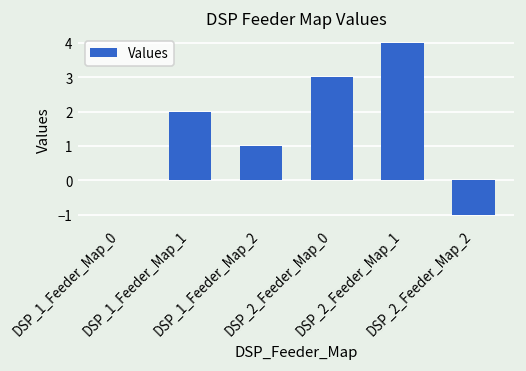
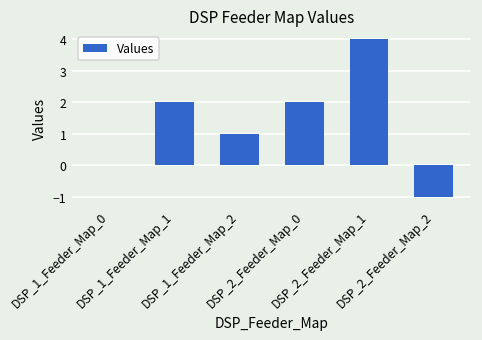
DSP_2_Feeder_Map_0: 3 -> 2
